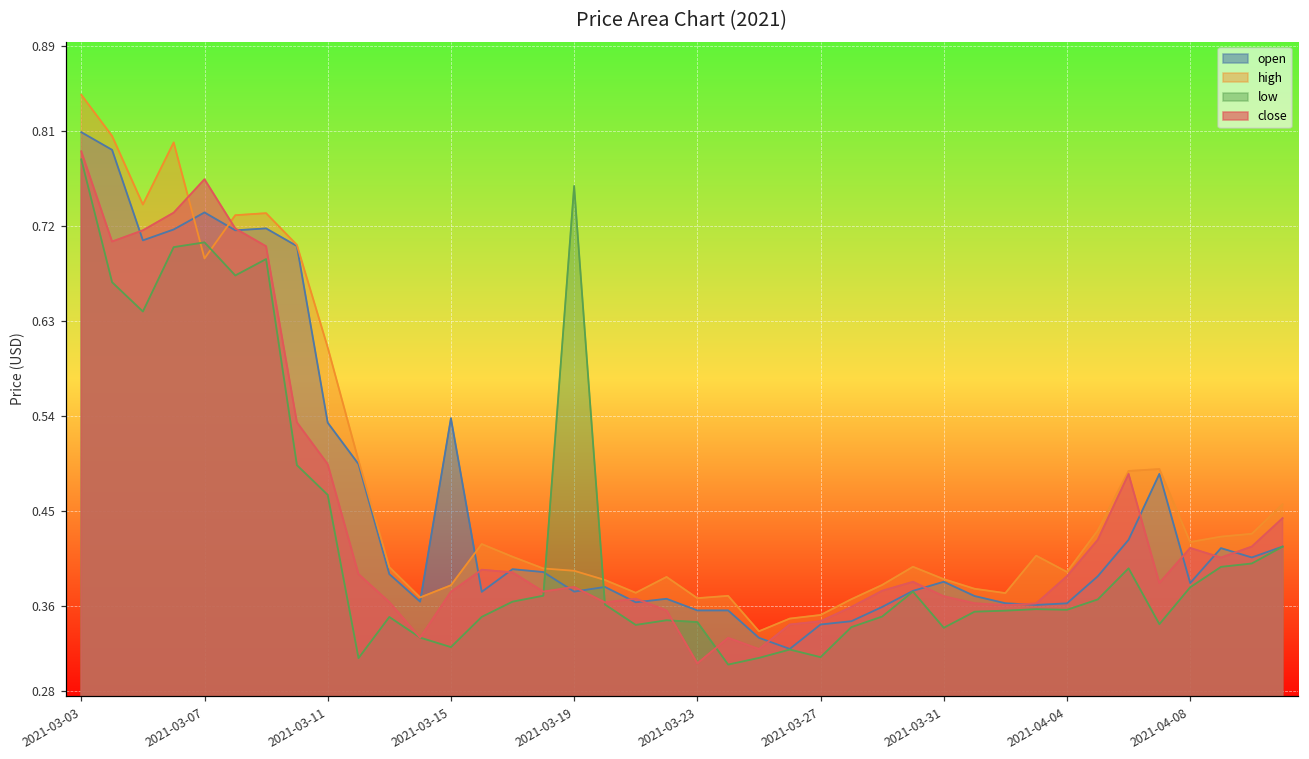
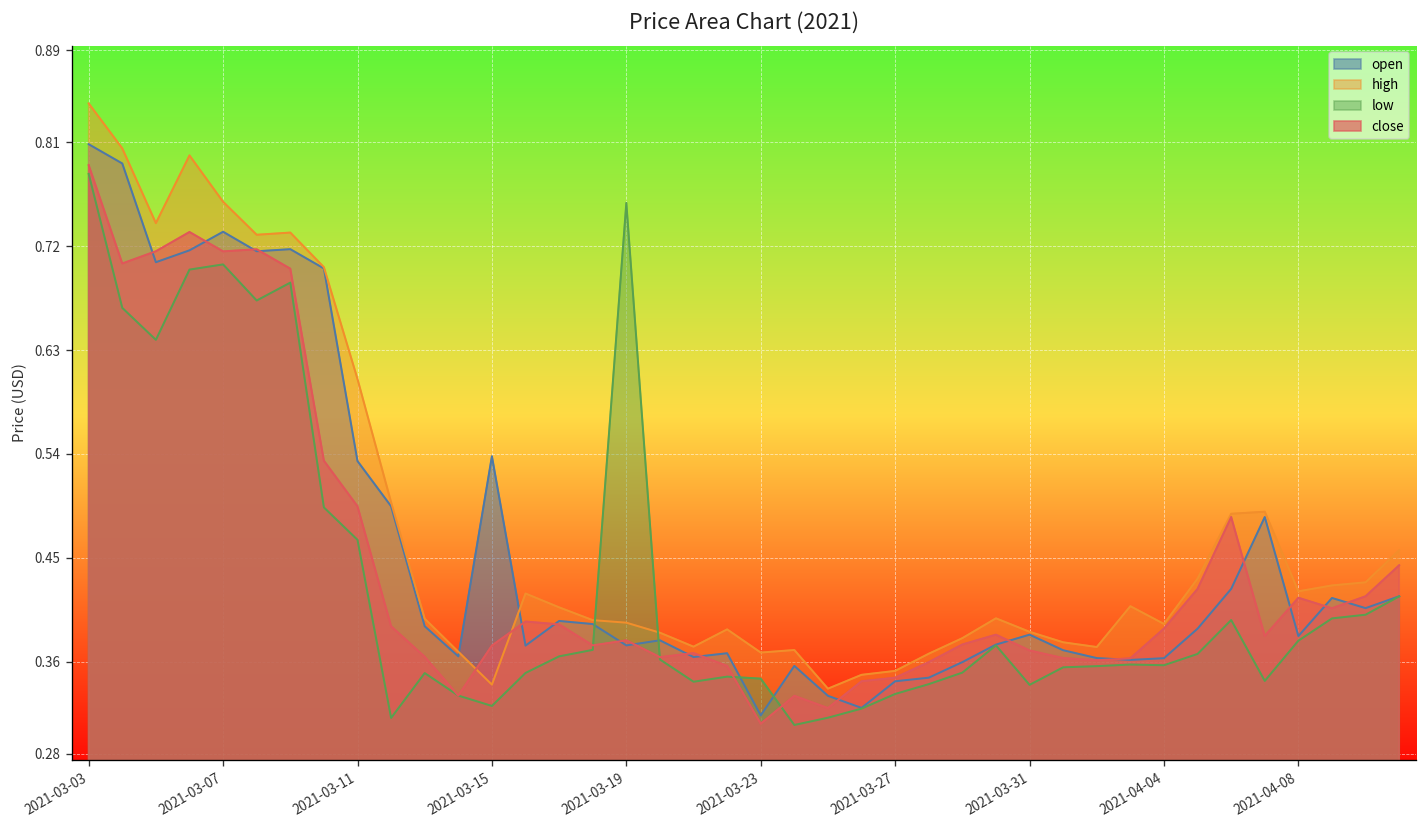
high, 2021-03-07: 0.69 -> 0.76
close, 2021-03-07: 0.76 -> 0.72
high, 2021-03-15: 0.38 -> 0.34
open, 2021-03-23: 0.36 -> 0.31
low, 2021-03-27: 0.31 -> 0.33
